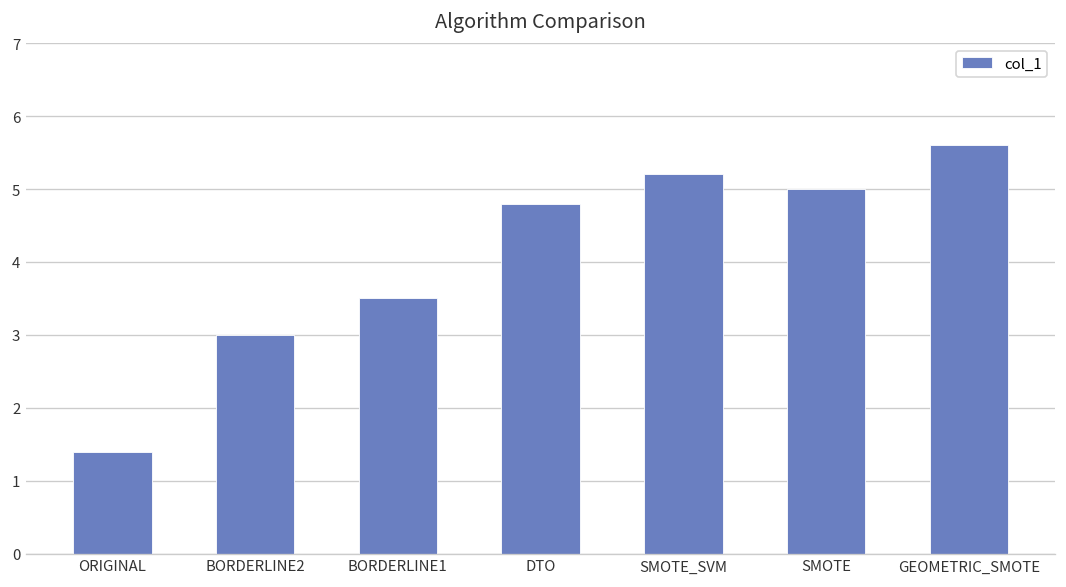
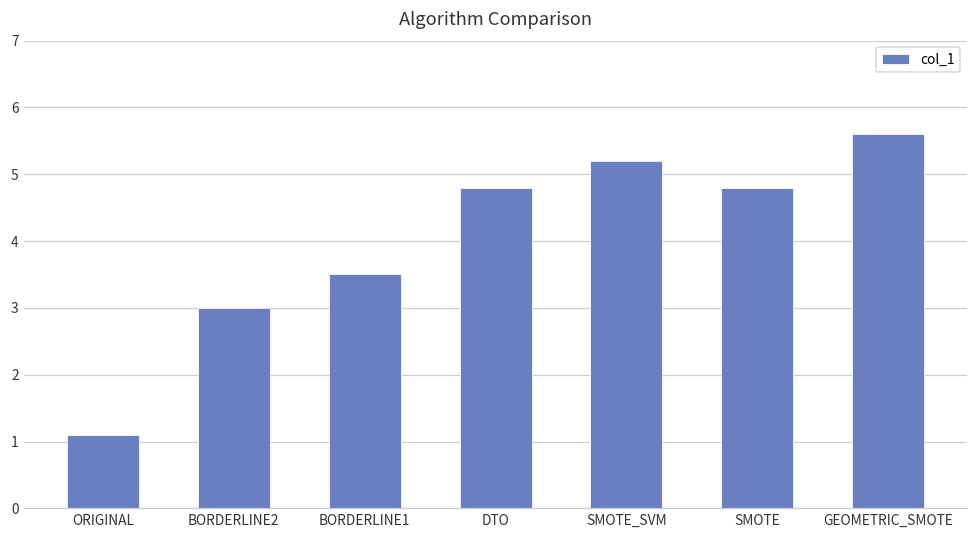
ORIGINAL: 1.4 -> 1.1
SMOTE: 5.0 -> 4.8
